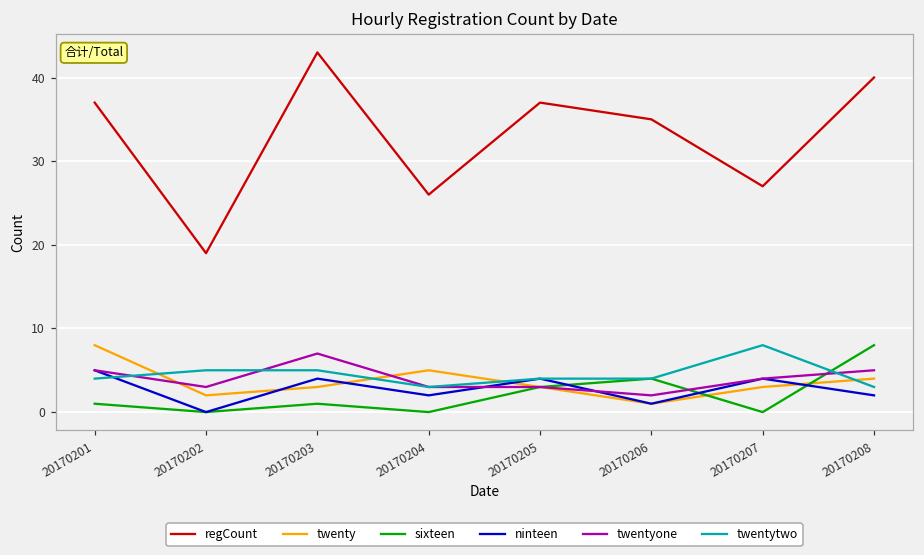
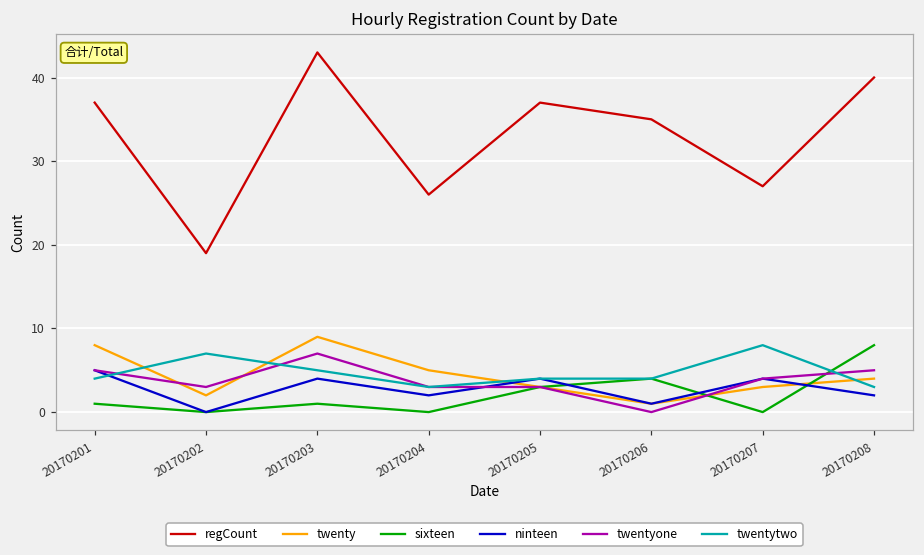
twentytwo, 20170202: 5 -> 7
twenty, 20170203: 3 -> 9
twentyone, 20170206: 2 -> 0
